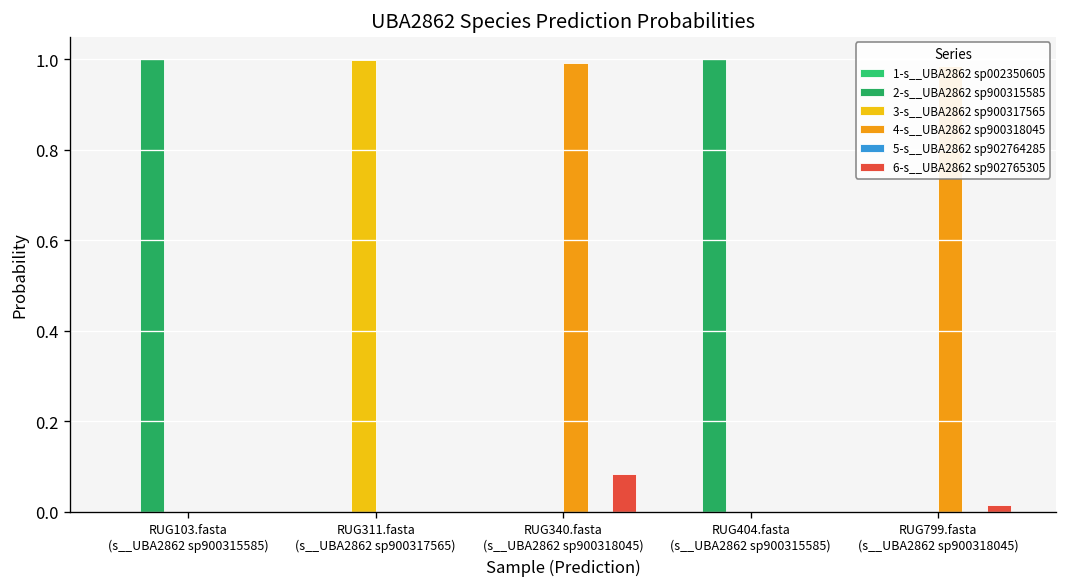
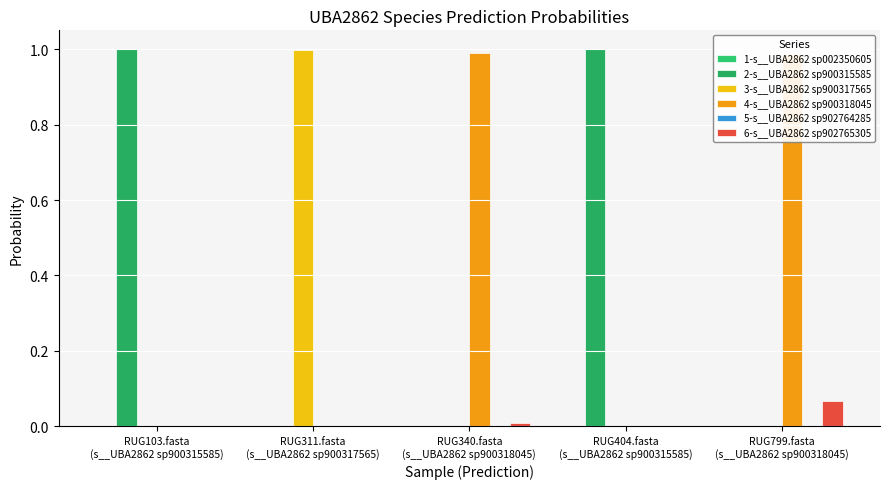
6-s__UBA2862 sp902765305, RUG340.fasta (s__UBA2862 sp900318045): 0.08 -> 0.01
6-s__UBA2862 sp902765305, RUG799.fasta (s__UBA2862 sp900318045): 0.01 -> 0.07
